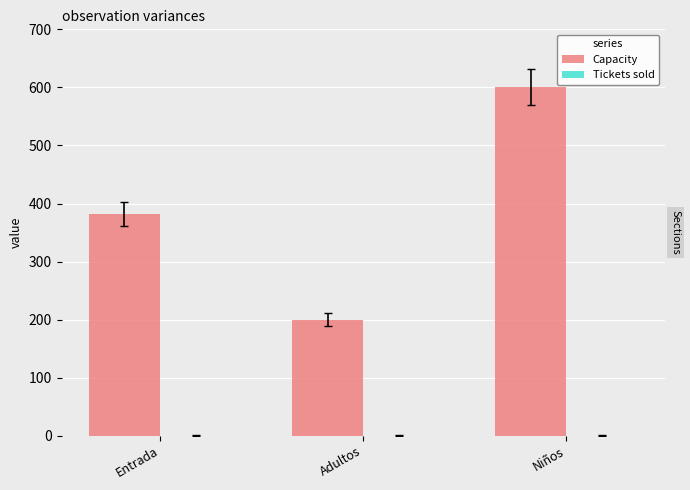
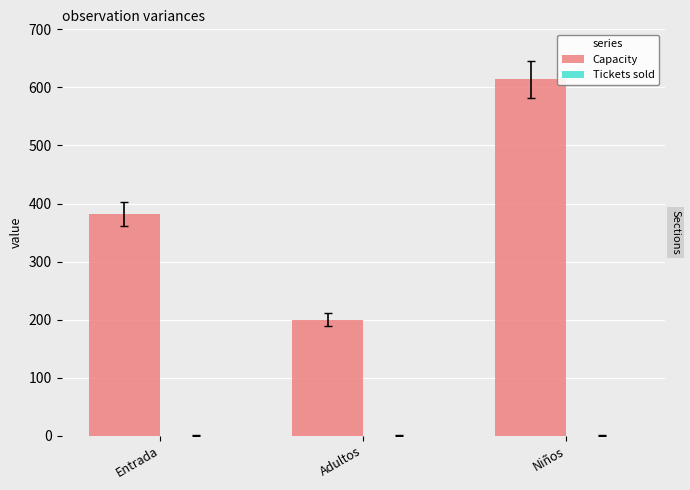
Capacity, Niños: 600 -> 610
